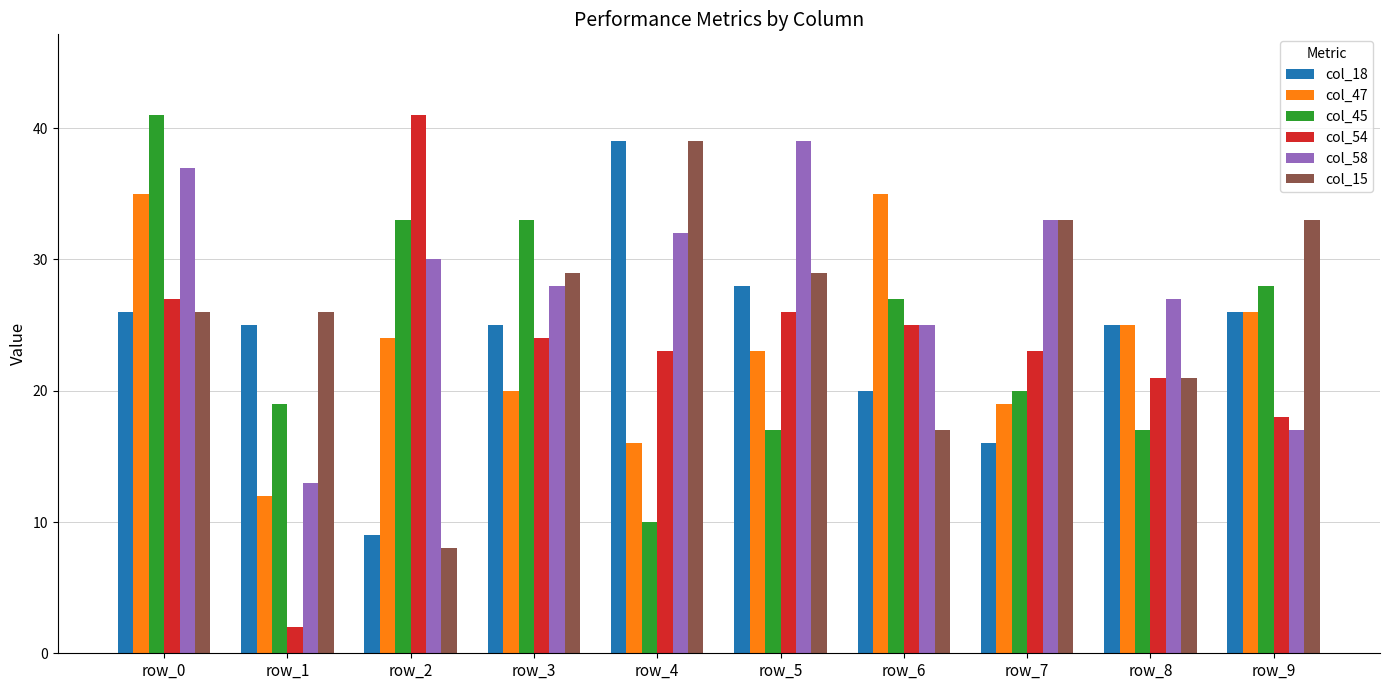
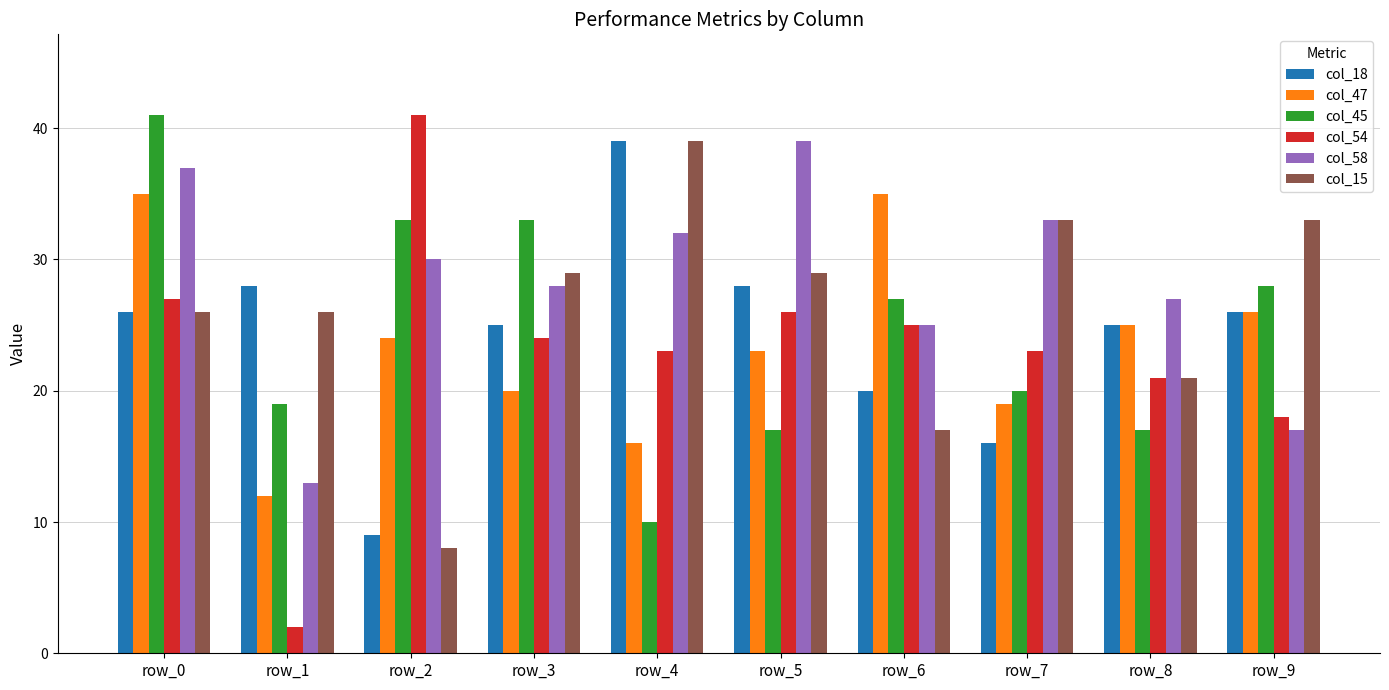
col_18, row_1: 25 -> 28
